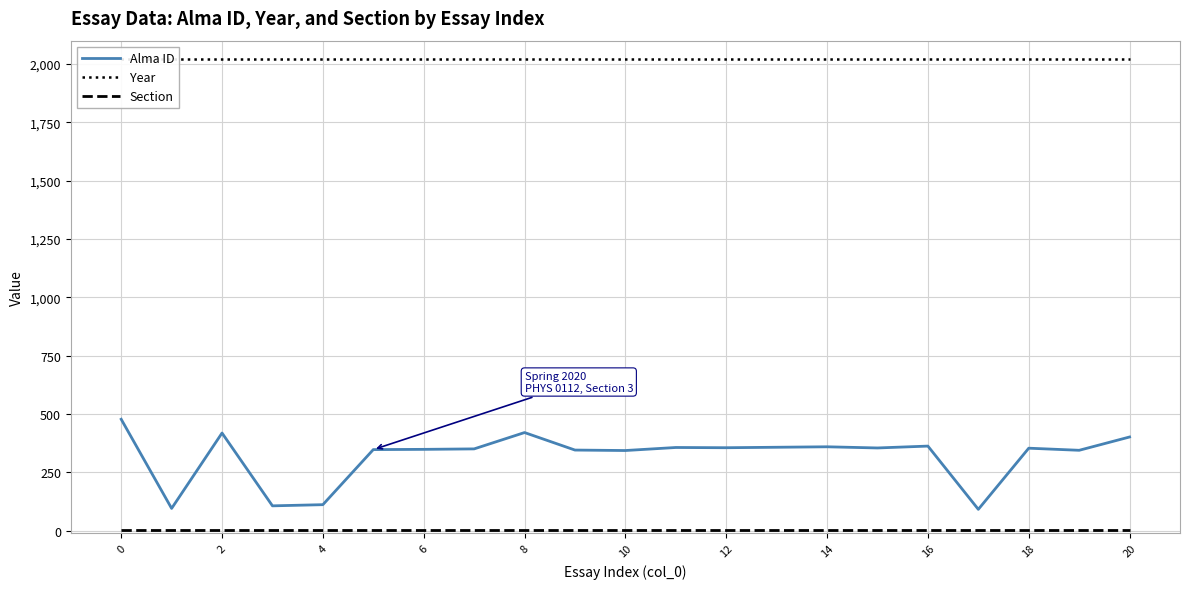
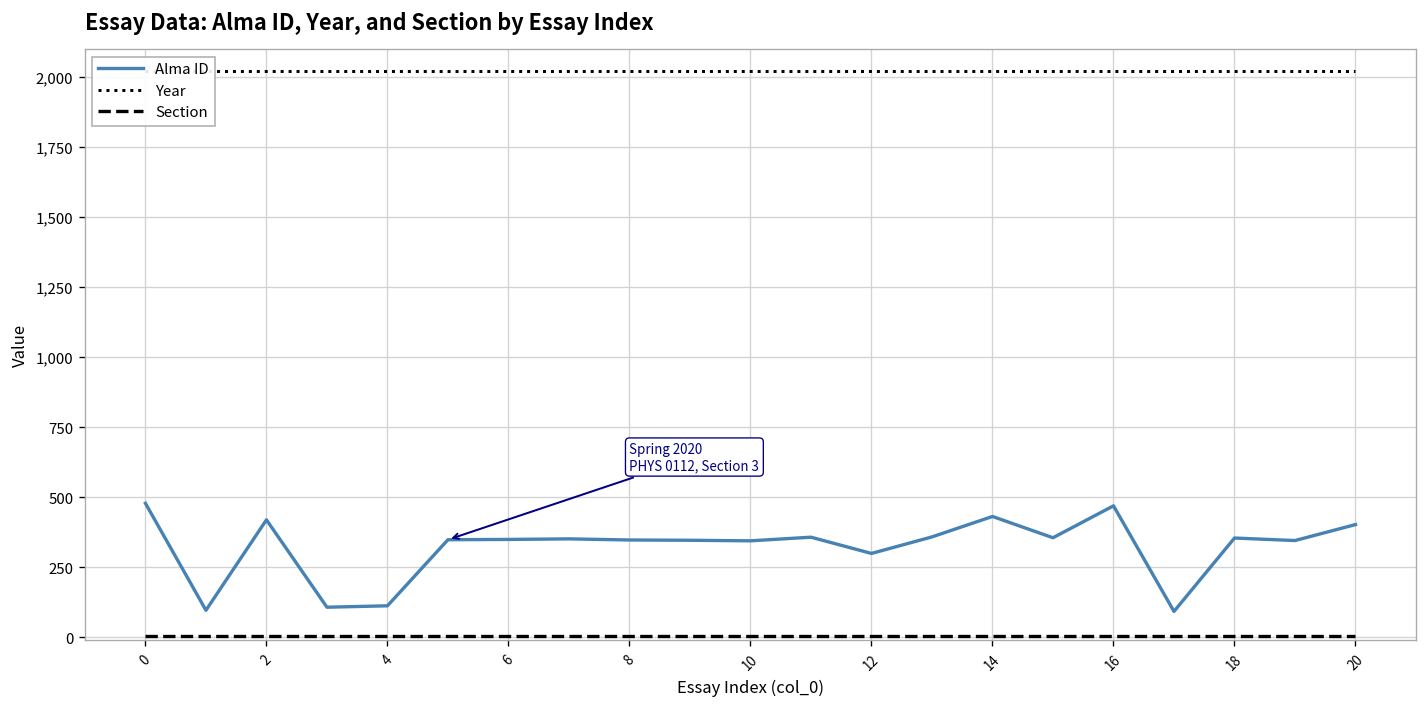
Alma ID, 8: 420 -> 350
Alma ID, 12: 360 -> 300
Alma ID, 14: 360 -> 430
Alma ID, 16: 360 -> 470
